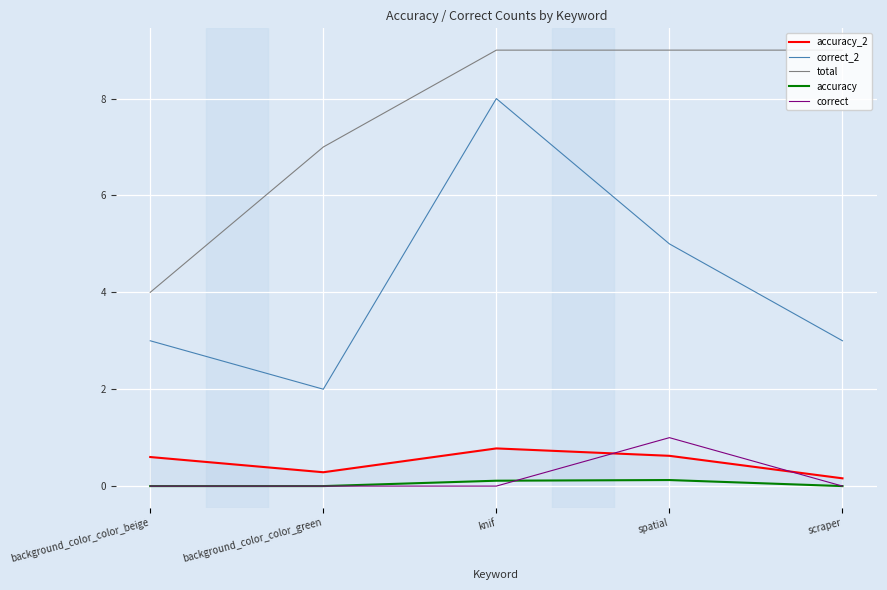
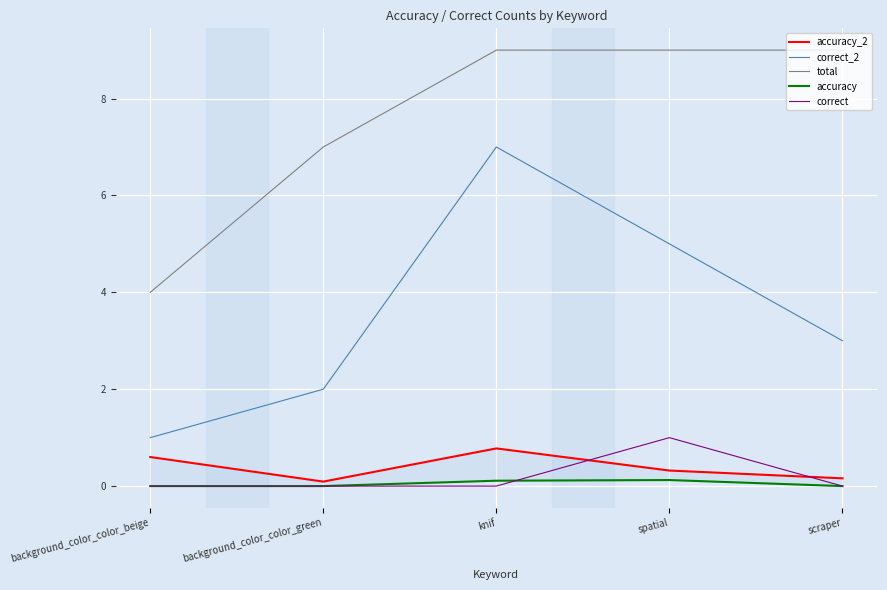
correct_2, background_color_color_beige: 3 -> 1
accuracy_2, background_color_color_green: 0.3 -> 0.1
correct_2, knif: 8 -> 7
accuracy_2, spatial: 0.6 -> 0.3
